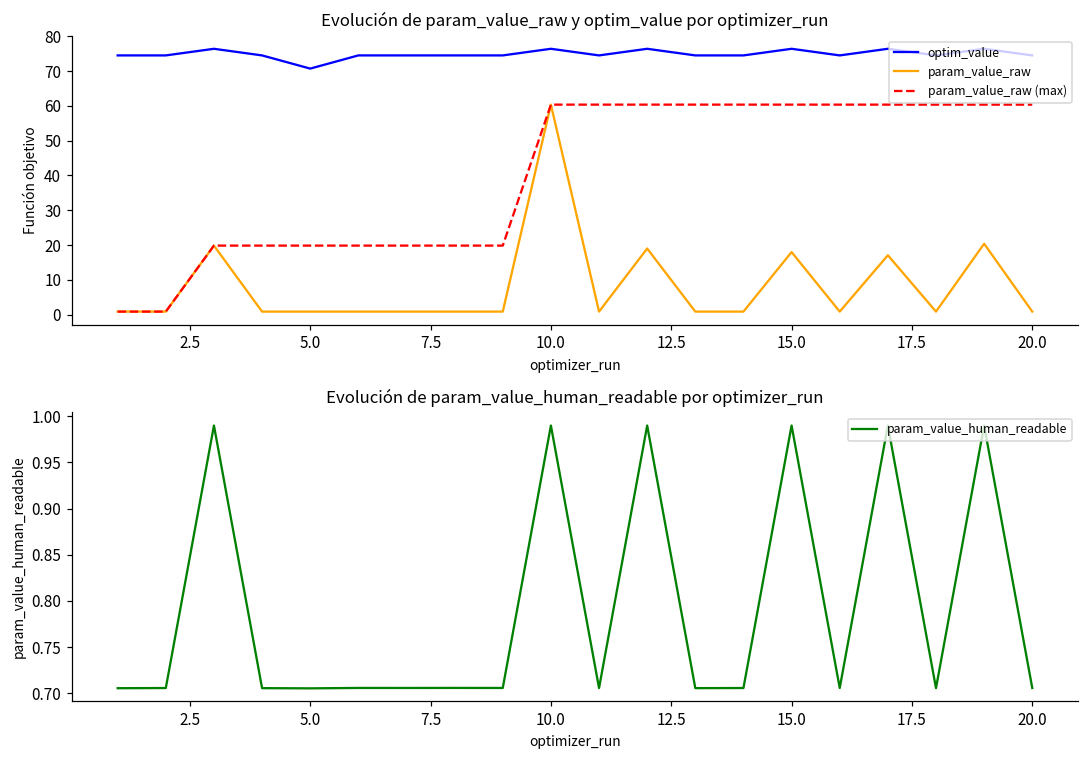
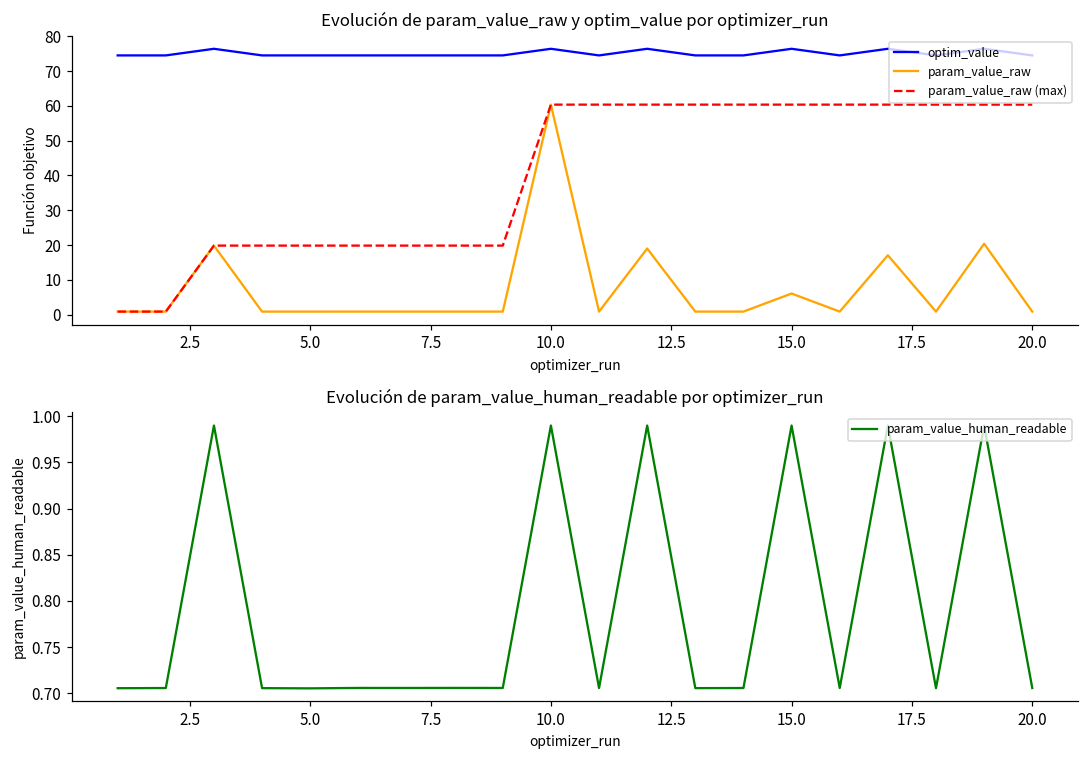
Evolución de param_value_raw y optim_value por optimizer_run, optim_value, 5.0: 71 -> 74
Evolución de param_value_raw y optim_value por optimizer_run, param_value_raw, 15.0: 18 -> 6
